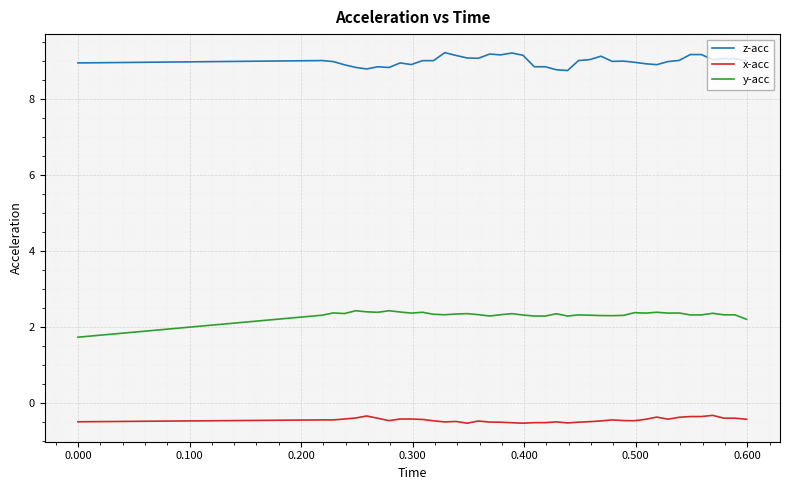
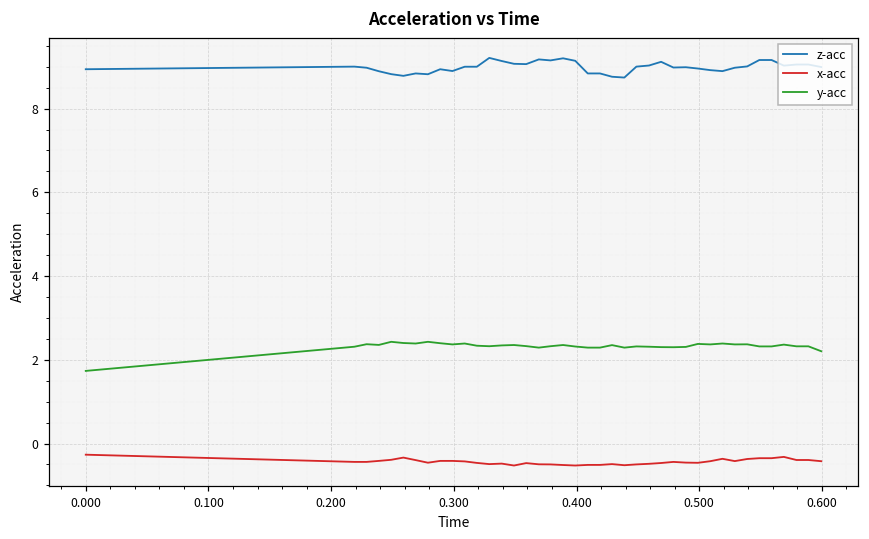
x-acc, 0.000: -0.5 -> -0.3
